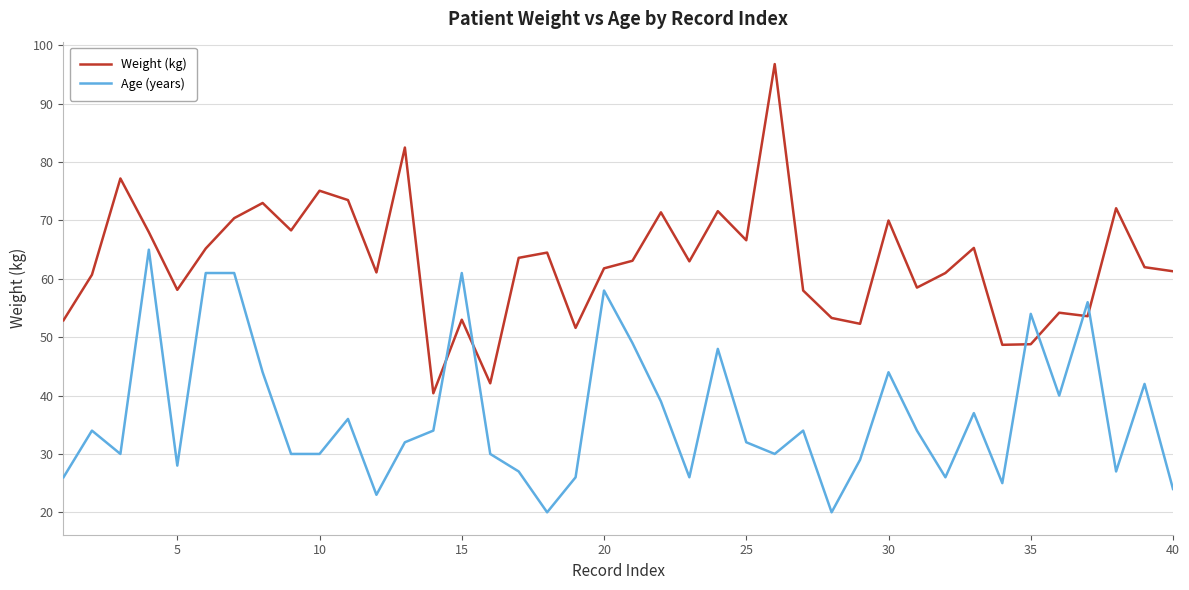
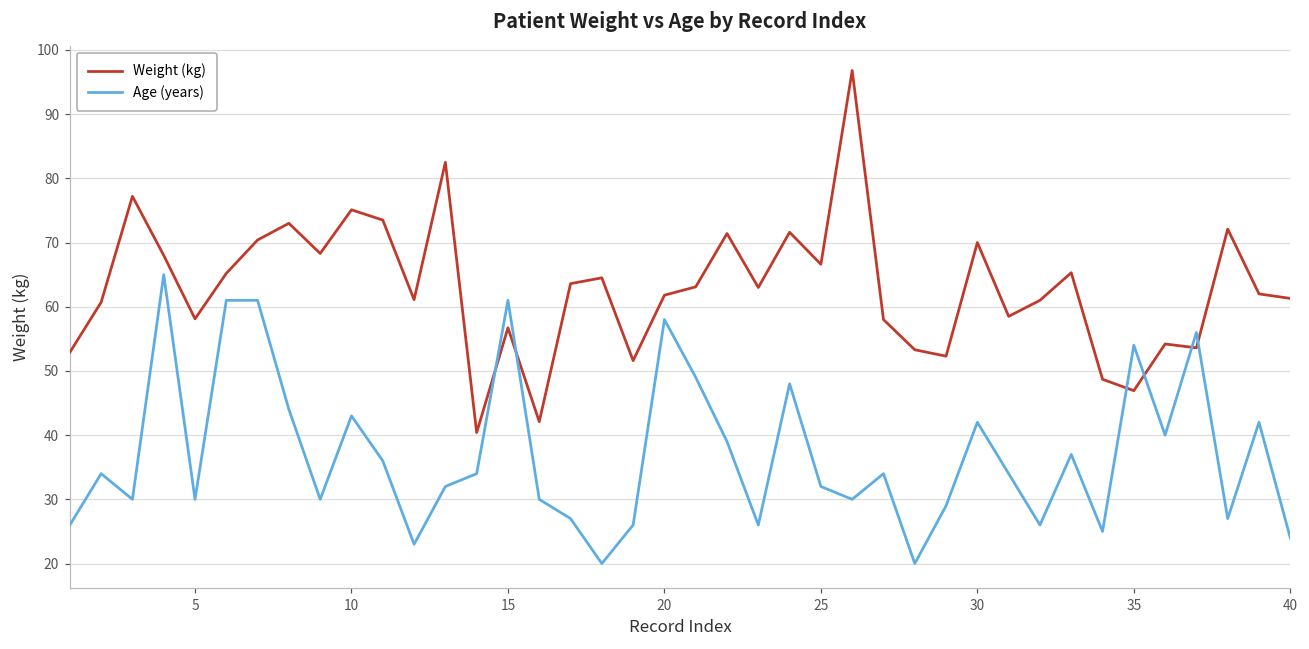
Age (years), 5: 28 -> 30
Age (years), 10: 30 -> 43
Weight (kg), 15: 53 -> 57
Age (years), 30: 44 -> 42
Weight (kg), 35: 49 -> 47
